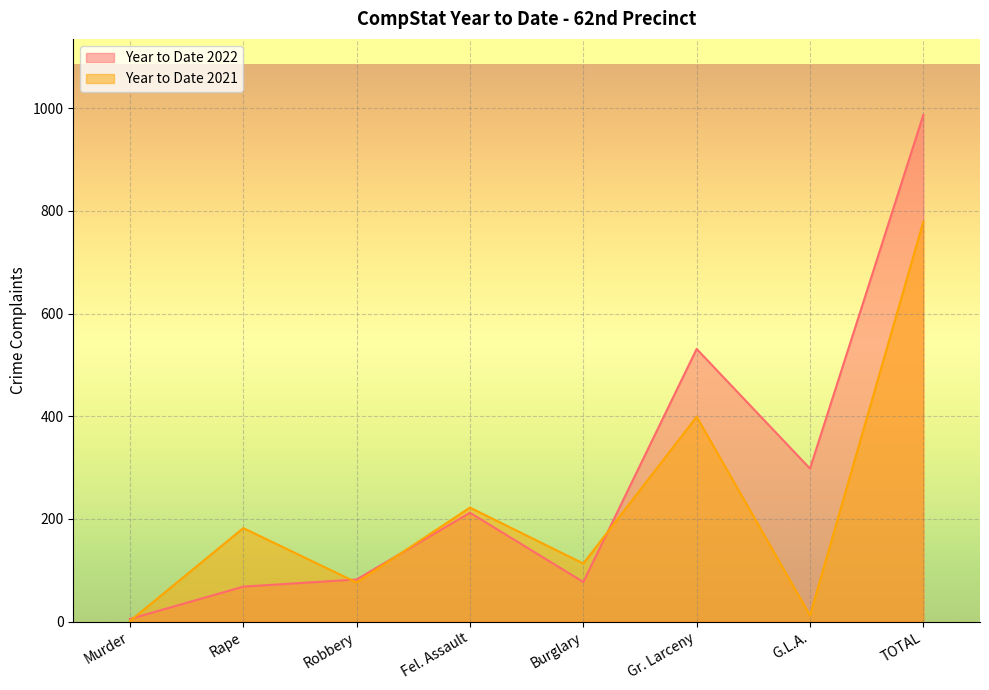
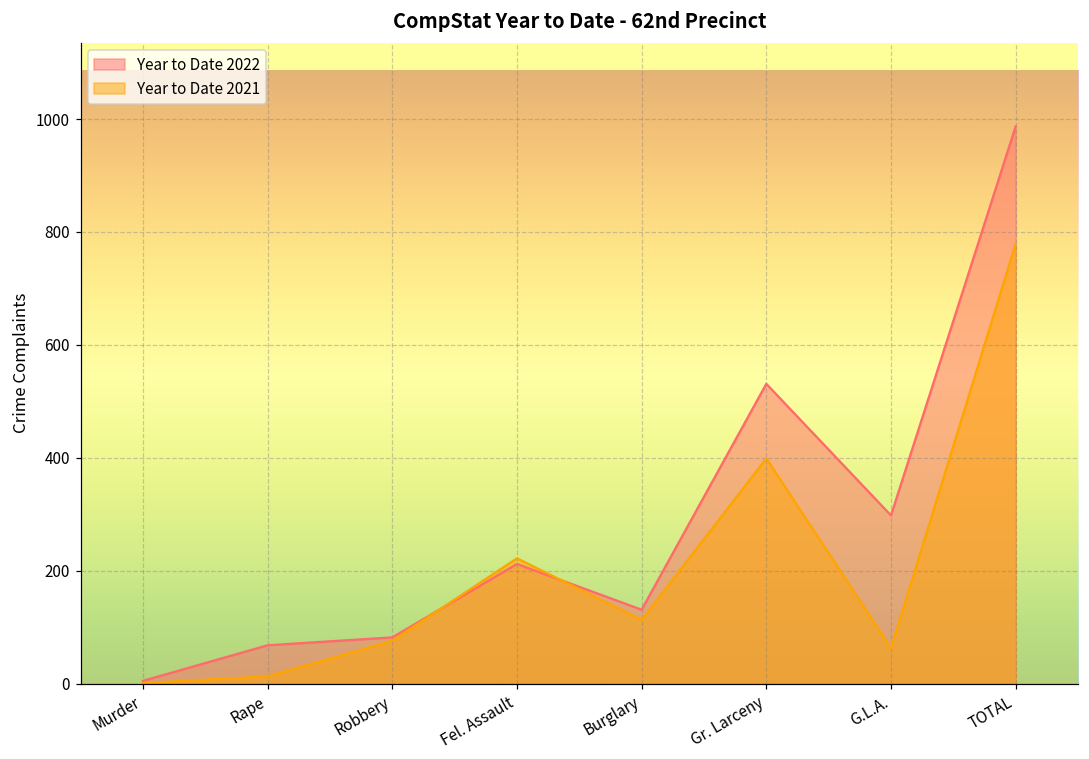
Year to Date 2021, Rape: 180 -> 10
Year to Date 2022, Burglary: 80 -> 130
Year to Date 2021, G.L.A.: 10 -> 60
